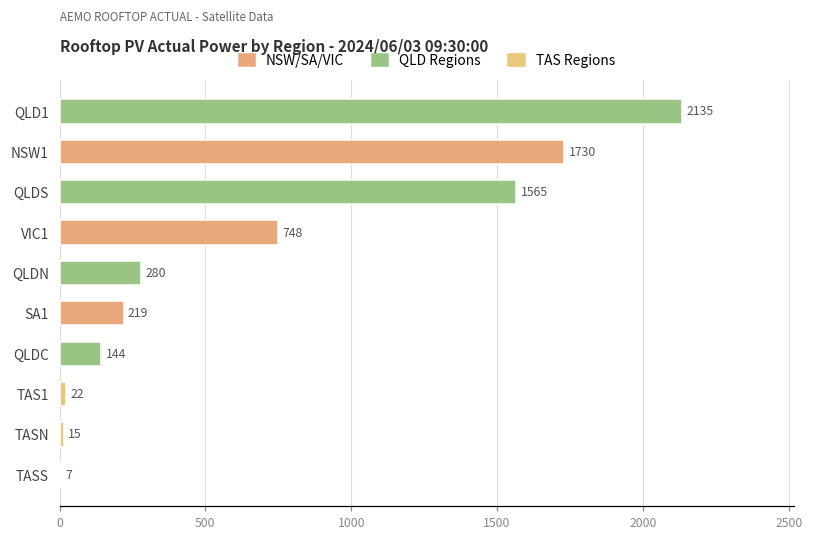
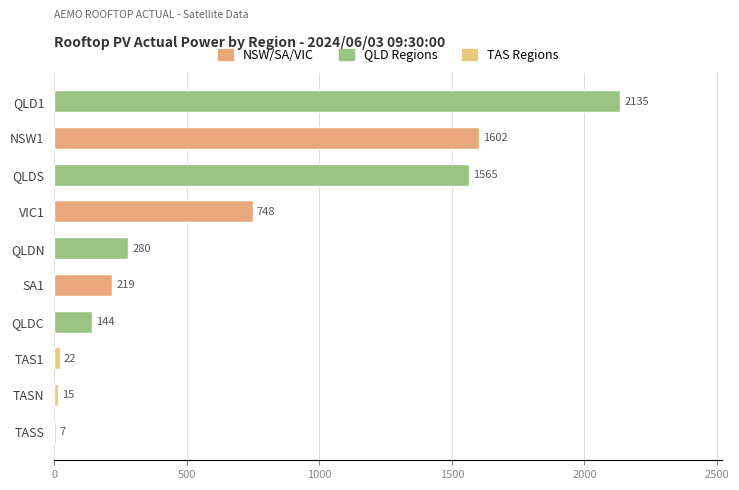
NSW1: 1730 -> 1602
